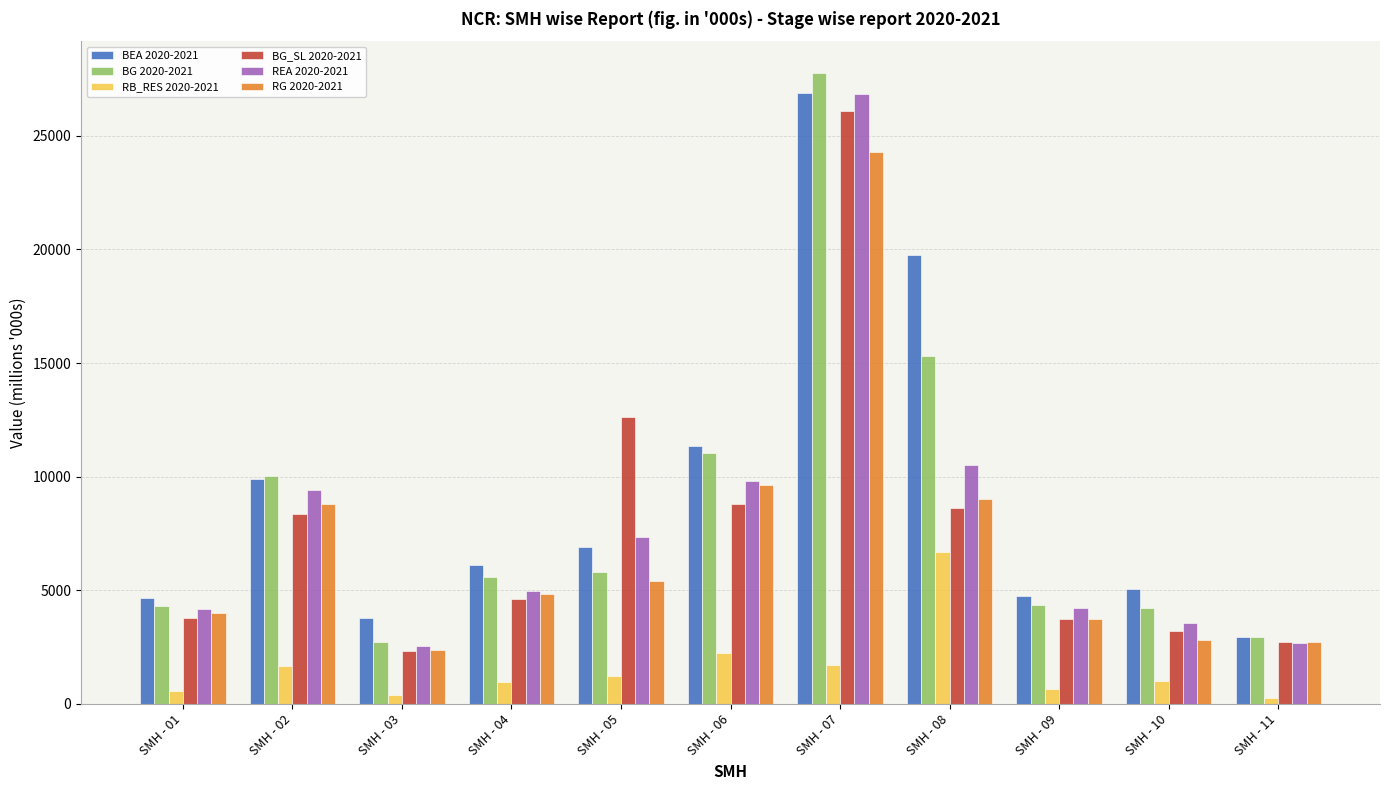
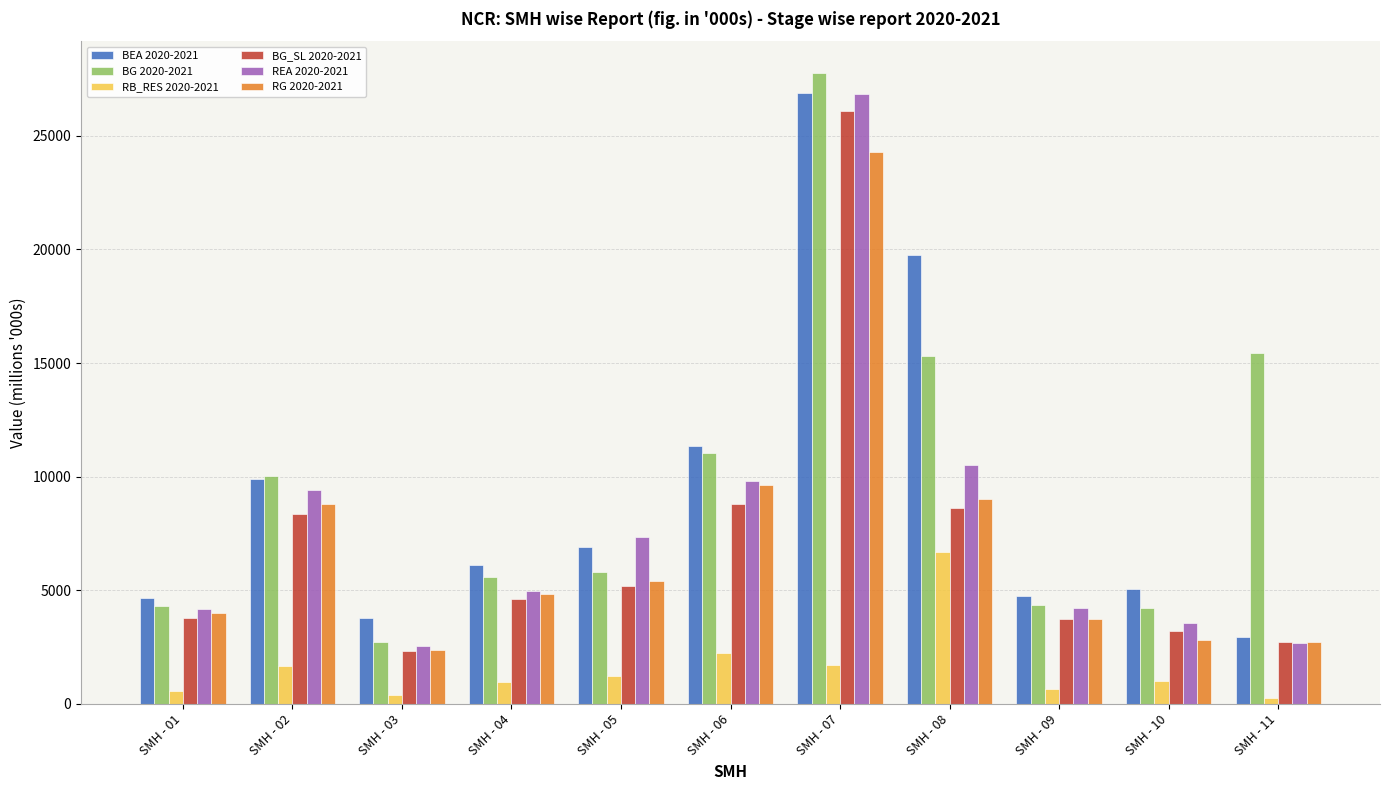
BG_SL 2020-2021, SMH - 05: 12600 -> 5200
BG 2020-2021, SMH - 11: 2900 -> 15400
